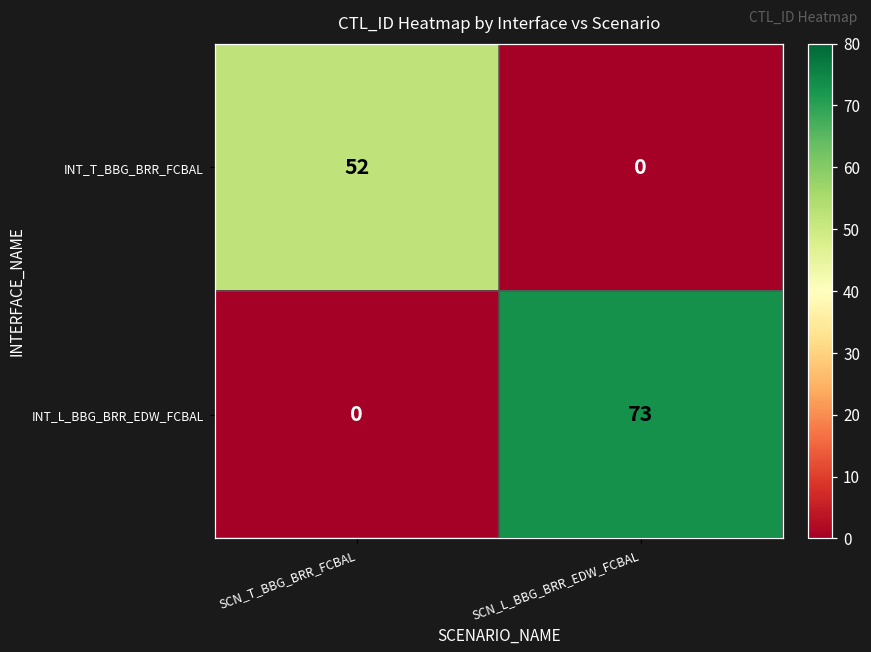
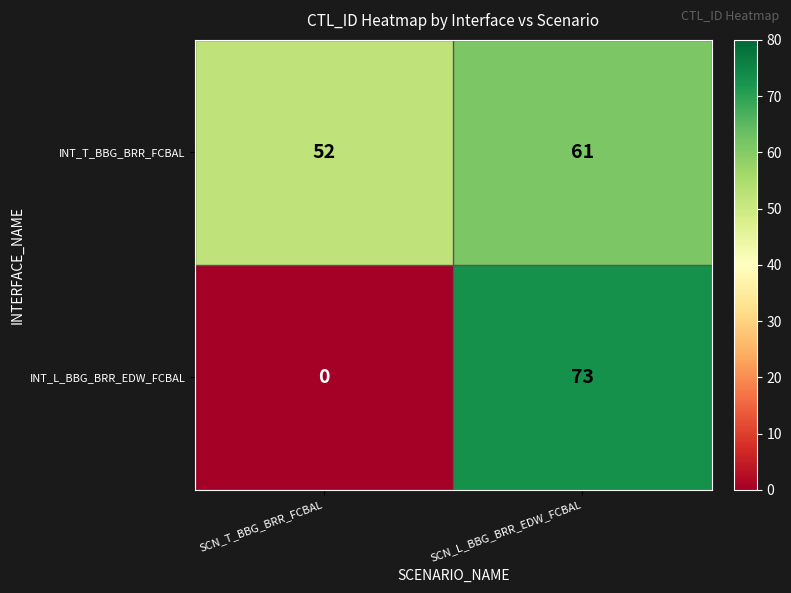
INT_T_BBG_BRR_FCBAL, SCN_L_BBG_BRR_EDW_FCBAL: 0 -> 61
